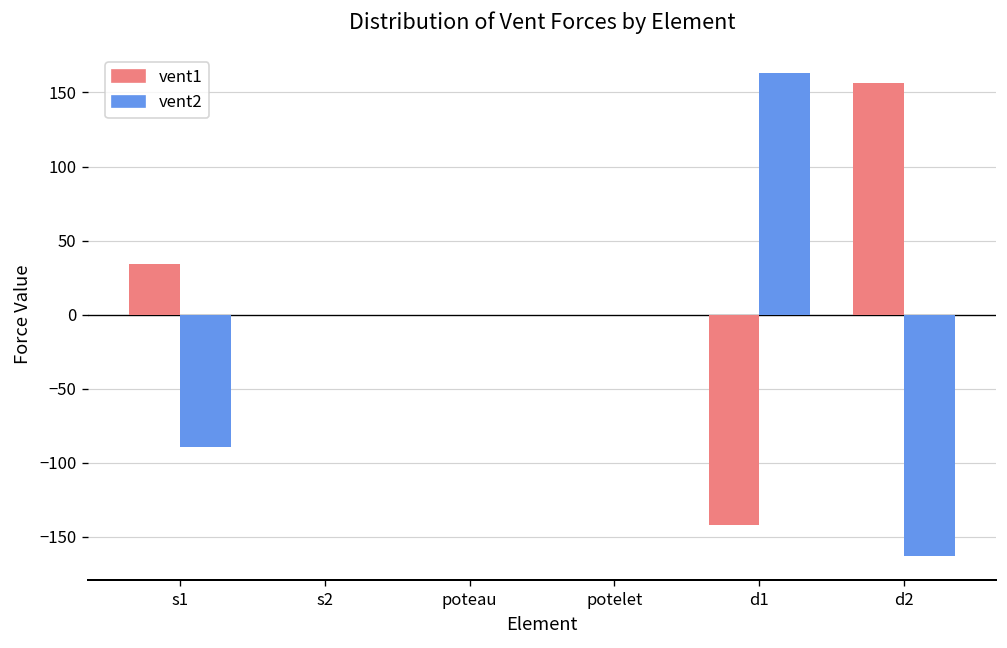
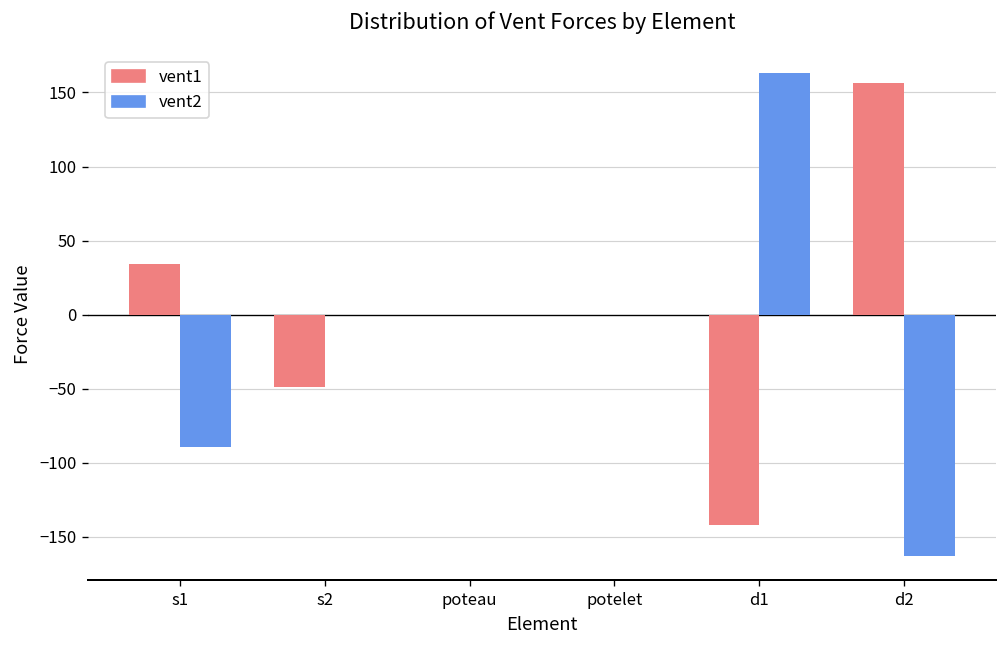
vent1, s2: 0 -> -49
